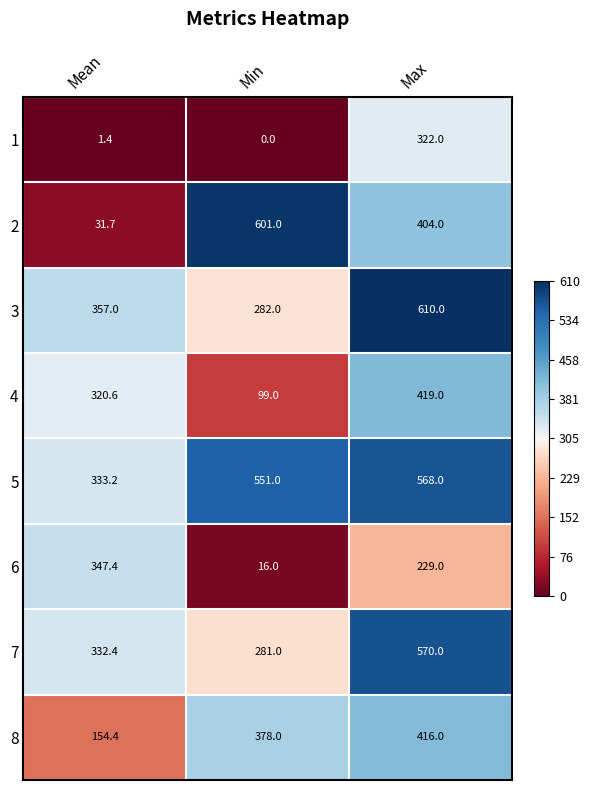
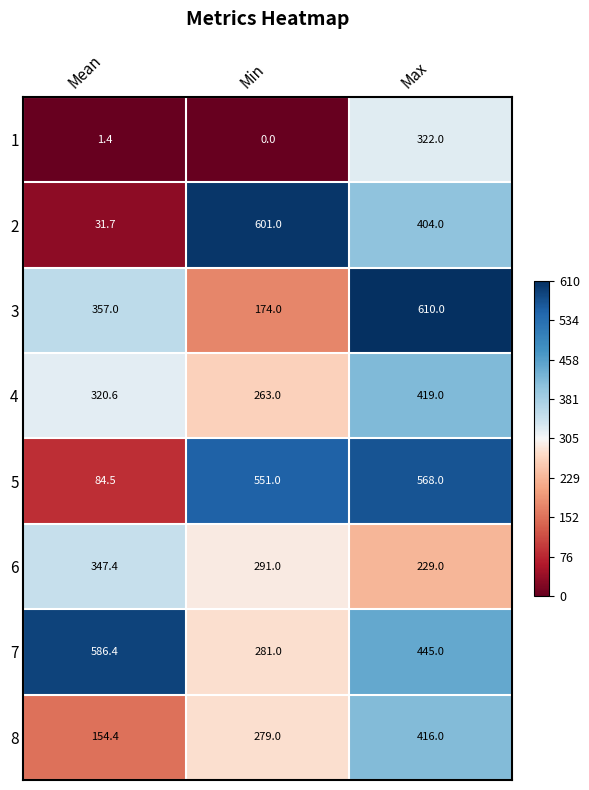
3, Min: 282.0 -> 174.0
4, Min: 99.0 -> 263.0
5, Mean: 333.2 -> 84.5
6, Min: 16.0 -> 291.0
7, Mean: 332.4 -> 586.4
7, Max: 570.0 -> 445.0
8, Min: 378.0 -> 279.0
